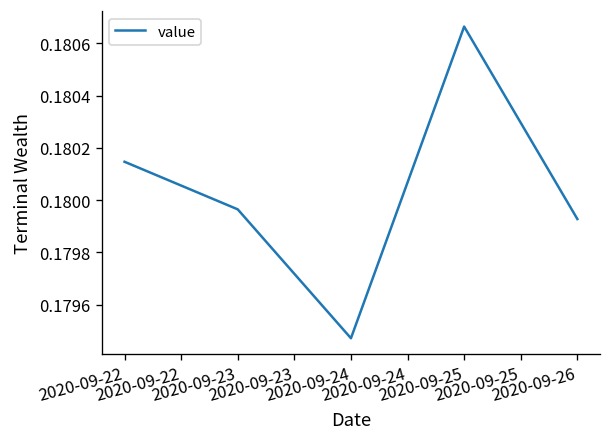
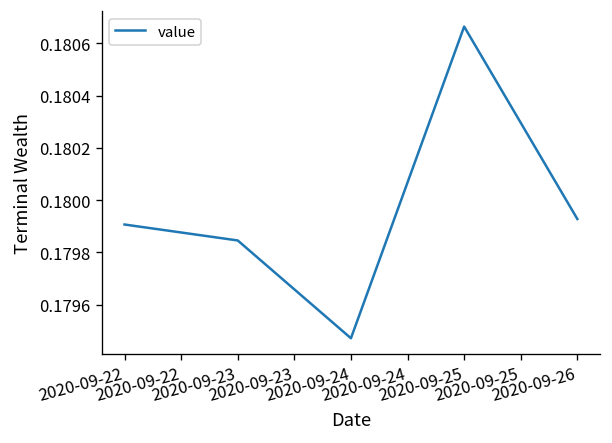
2020-09-22: 0.18015 -> 0.17991
2020-09-23: 0.17997 -> 0.17985
